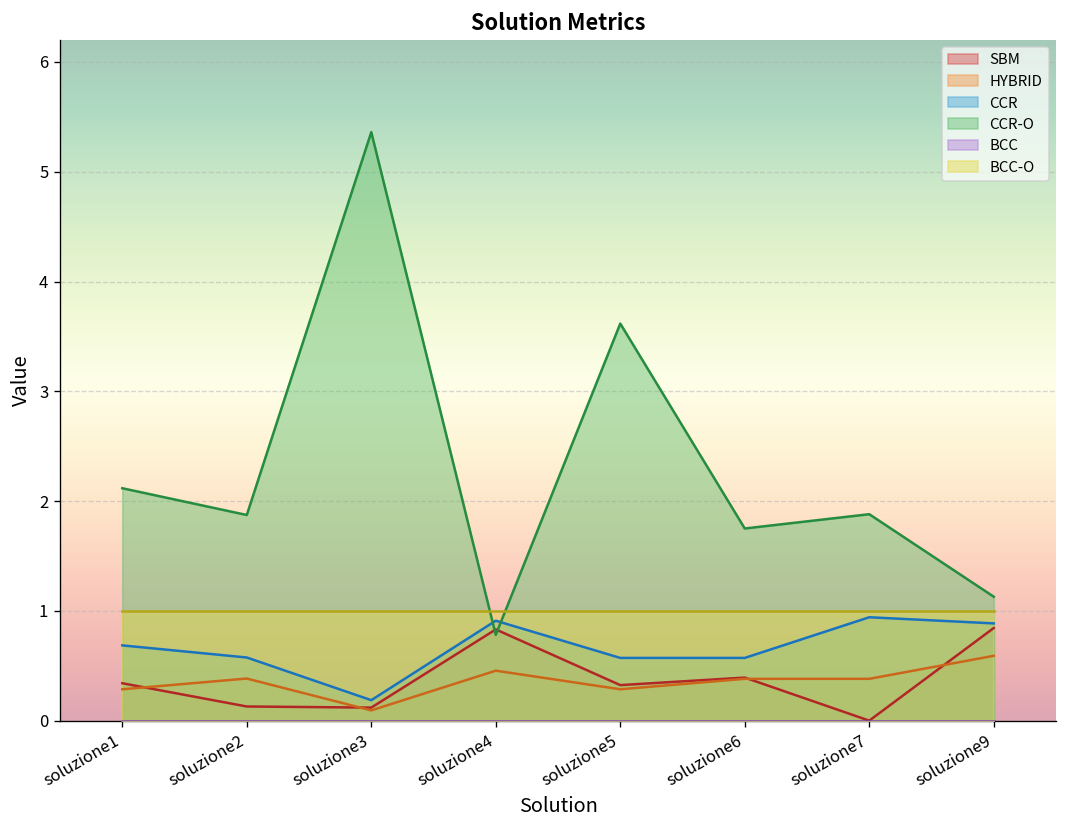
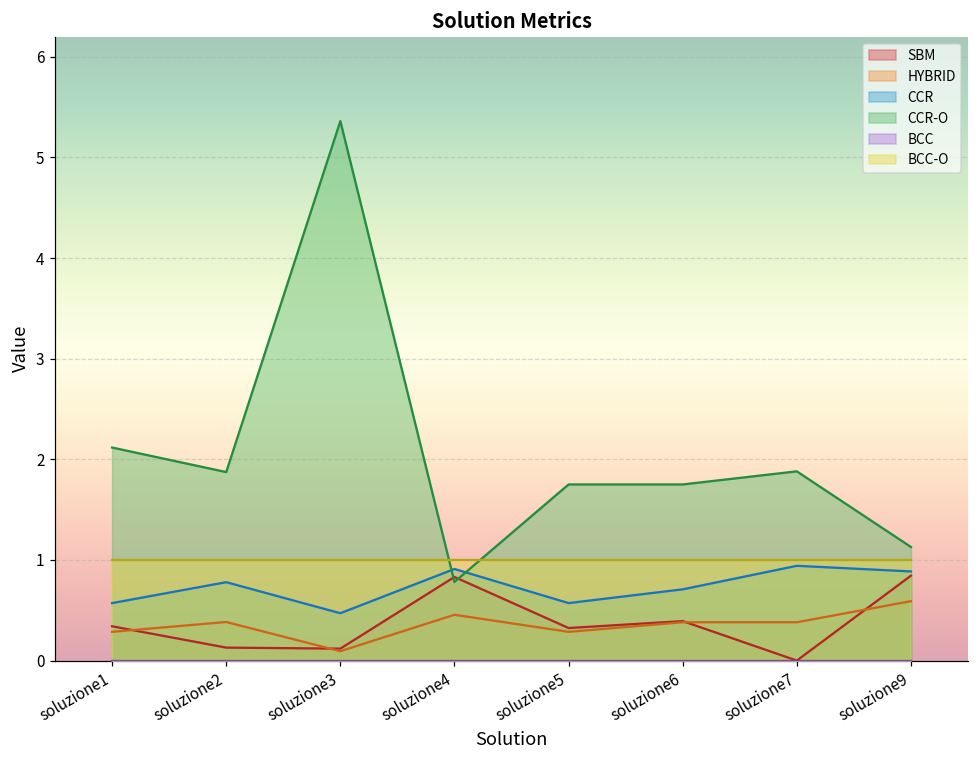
CCR, soluzione1: 0.7 -> 0.6
CCR, soluzione2: 0.6 -> 0.8
CCR, soluzione3: 0.2 -> 0.5
CCR-O, soluzione5: 3.6 -> 1.8
CCR, soluzione6: 0.6 -> 0.7
